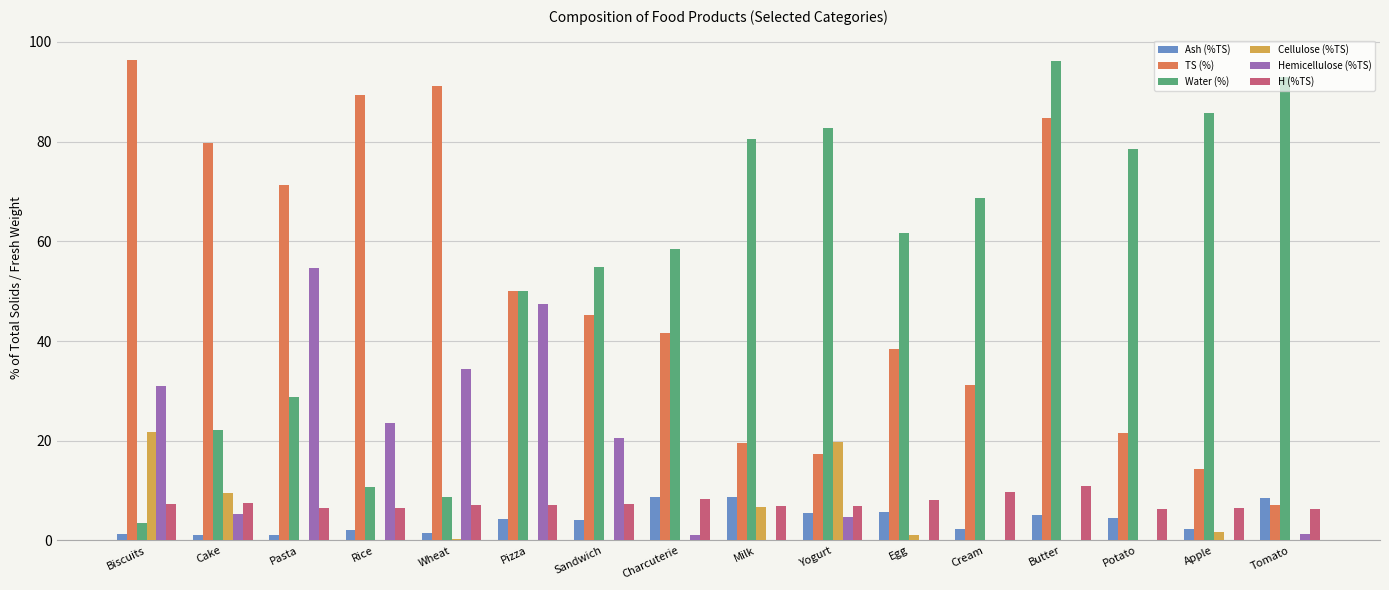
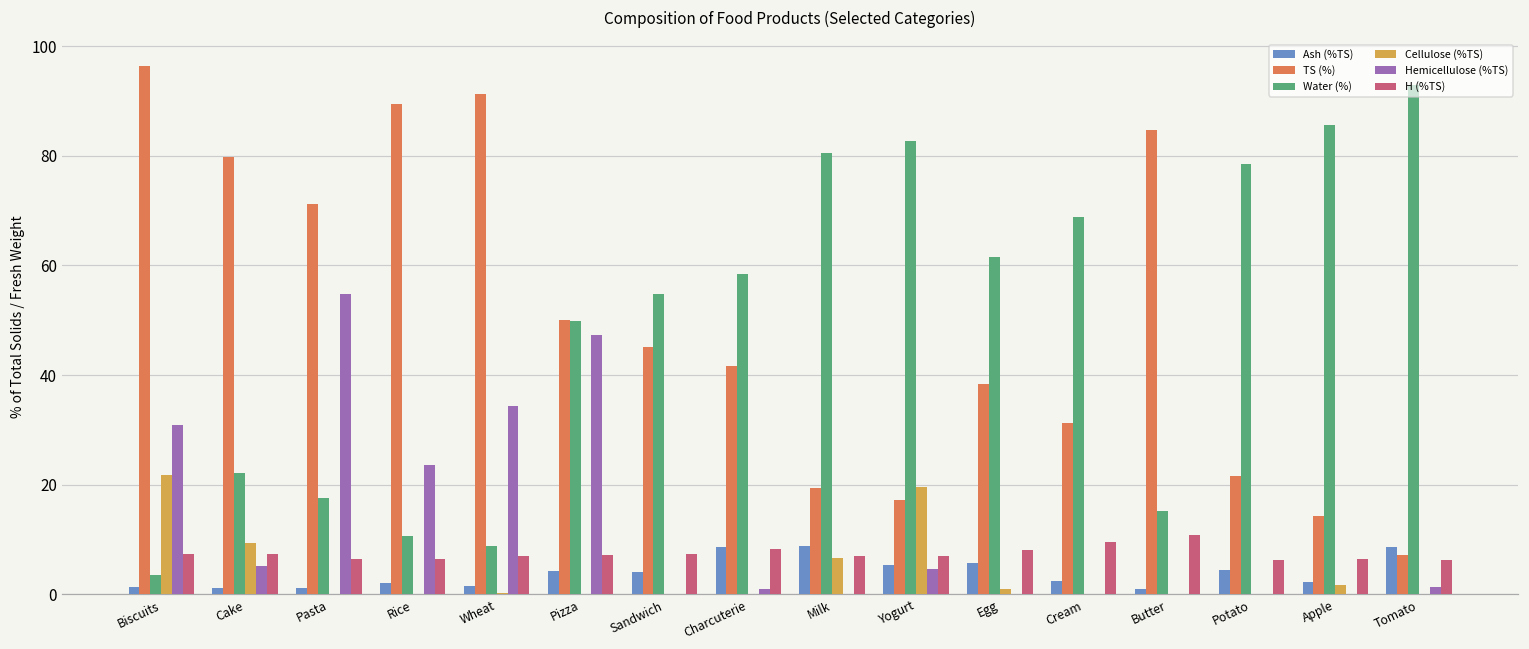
Water (%), Pasta: 29 -> 18
Hemicellulose (%TS), Sandwich: 21 -> 0
Ash (%TS), Butter: 5 -> 1
Water (%), Butter: 96 -> 15
